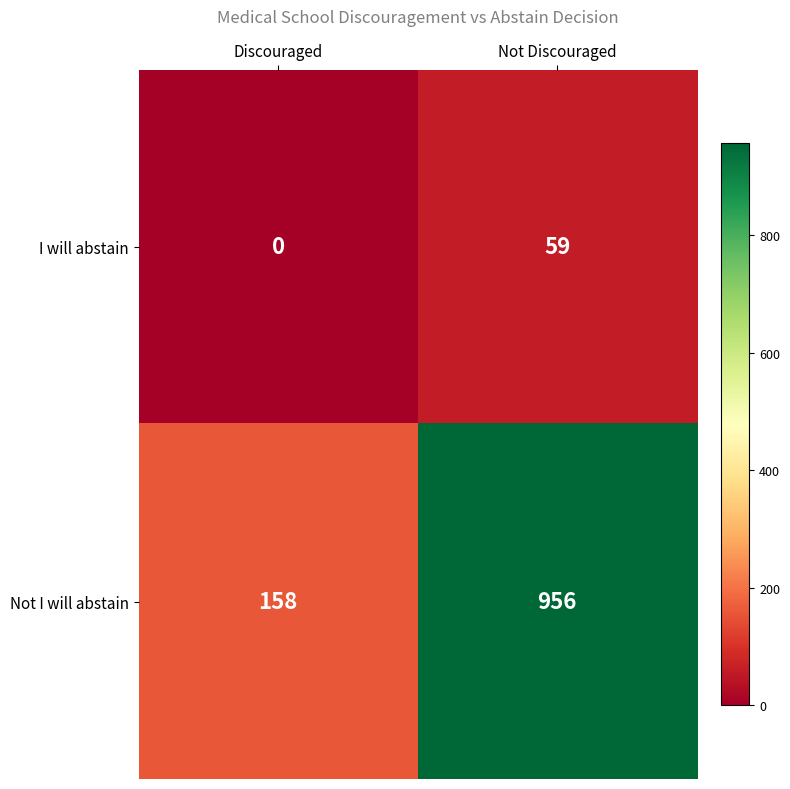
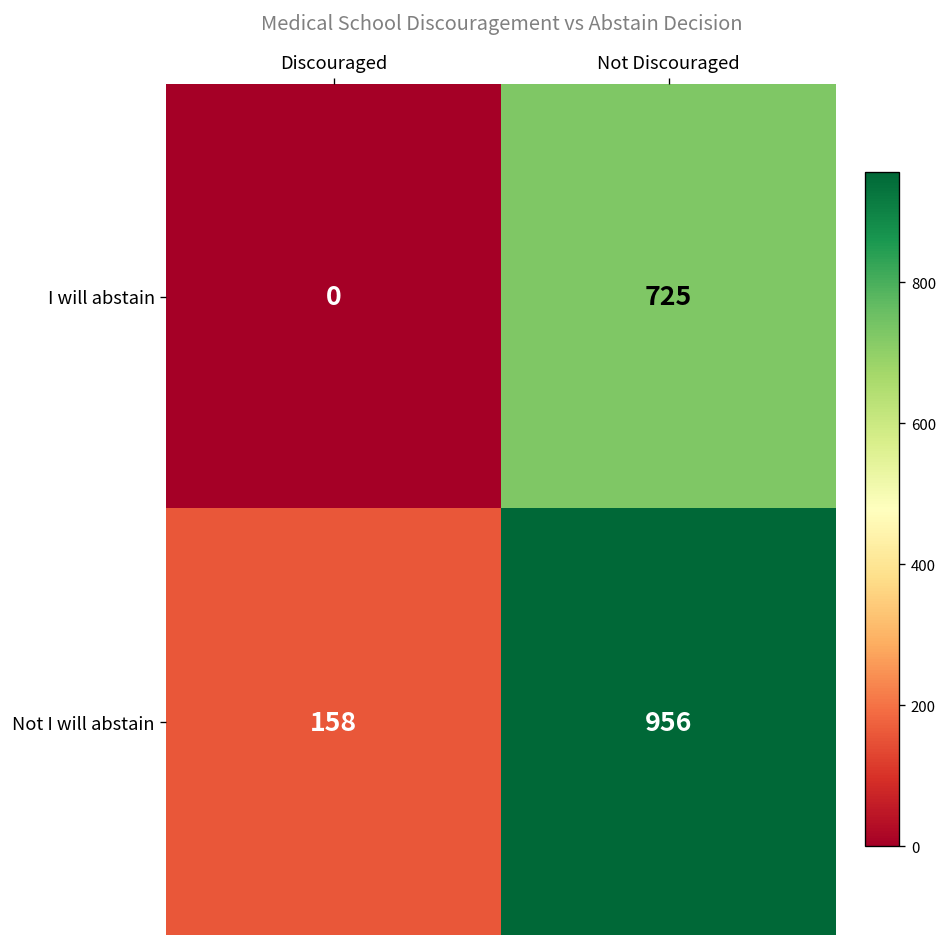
I will abstain, Not Discouraged: 59 -> 725
